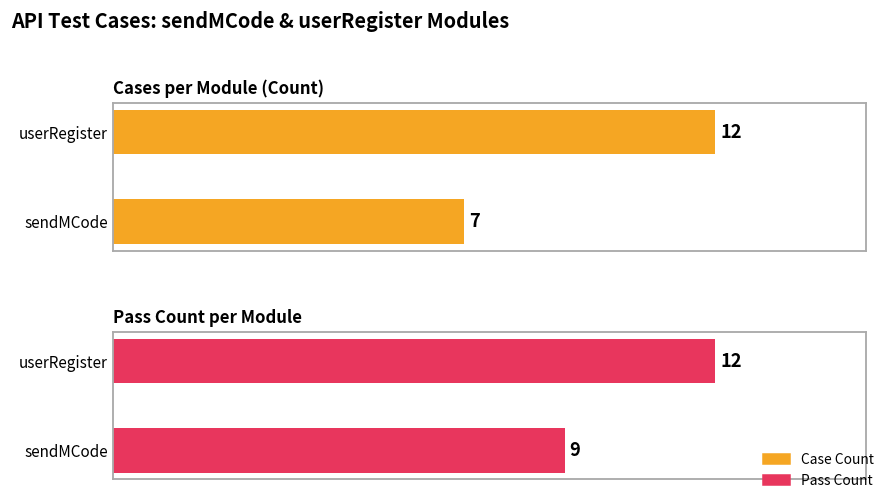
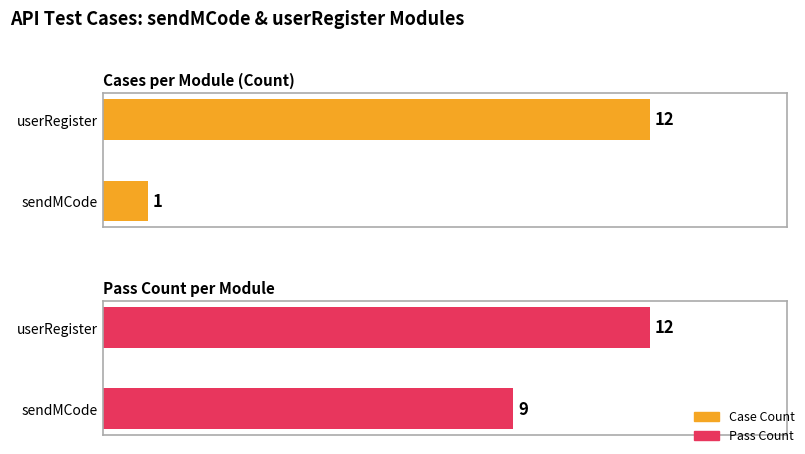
Cases per Module (Count), sendMCode: 7 -> 1
